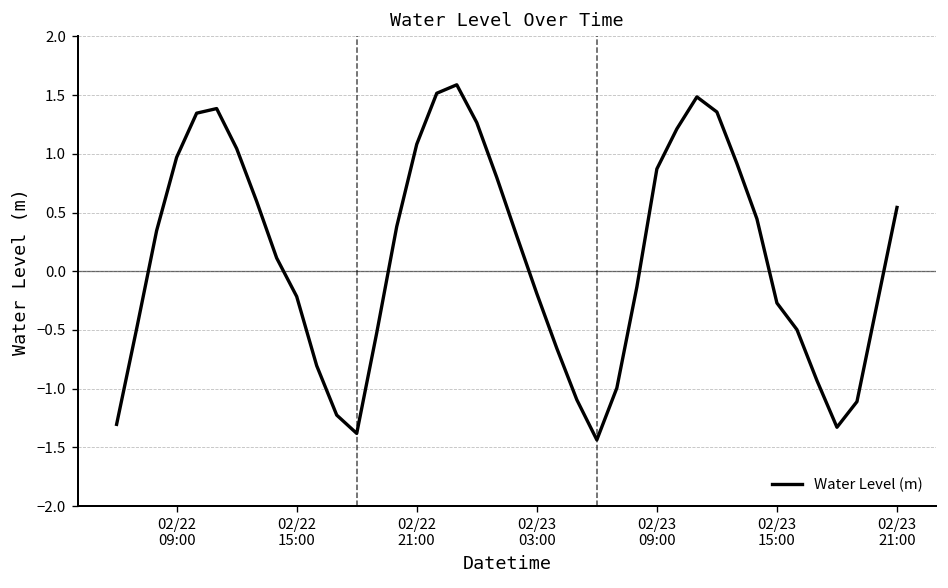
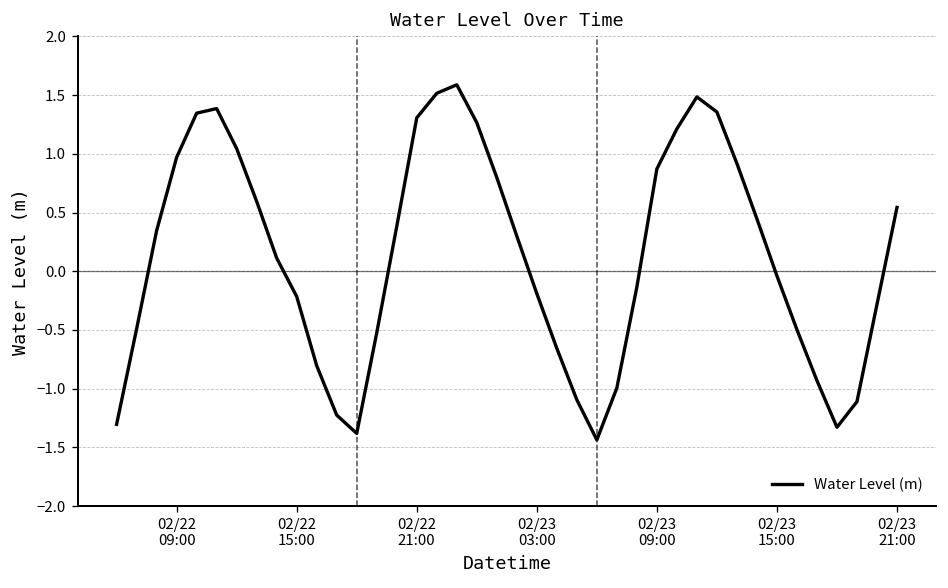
02/22 21:00: 1.1 -> 1.3
02/23 15:00: -0.3 -> 0.0
